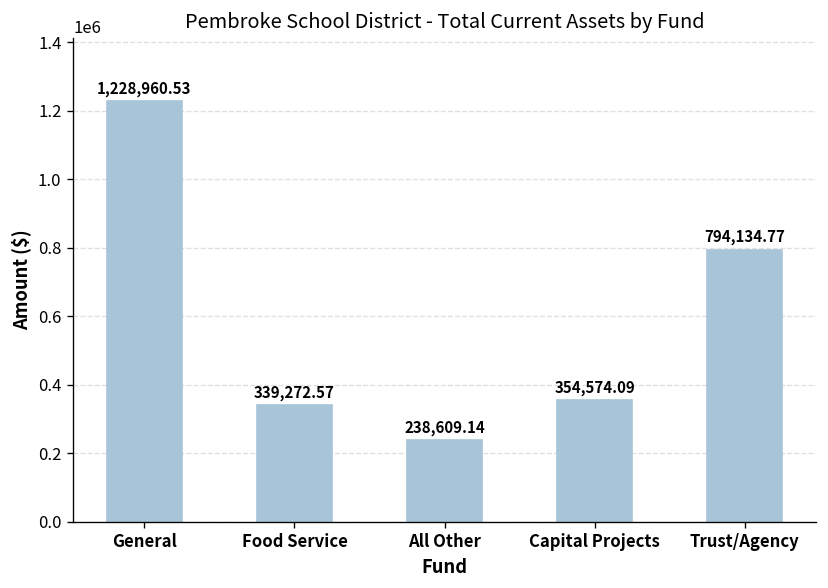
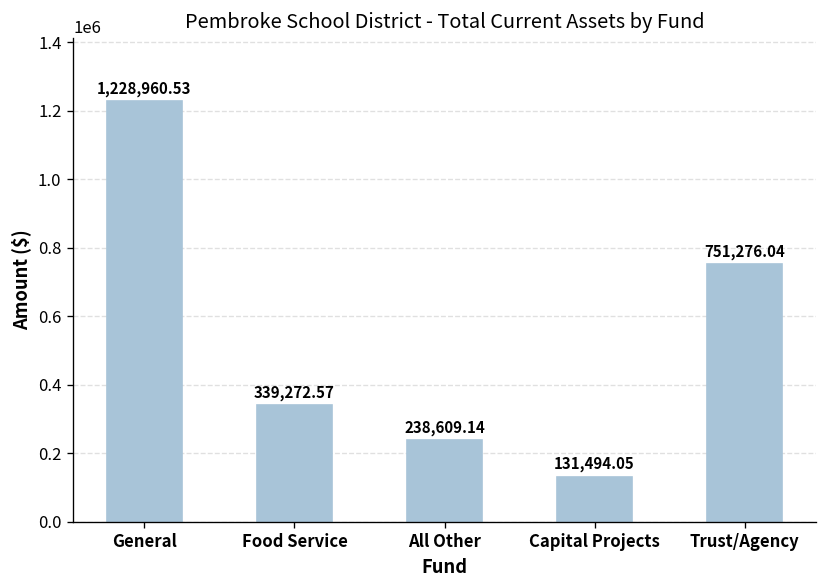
Capital Projects: 354,574.09 -> 131,494.05
Trust/Agency: 794,134.77 -> 751,276.04
